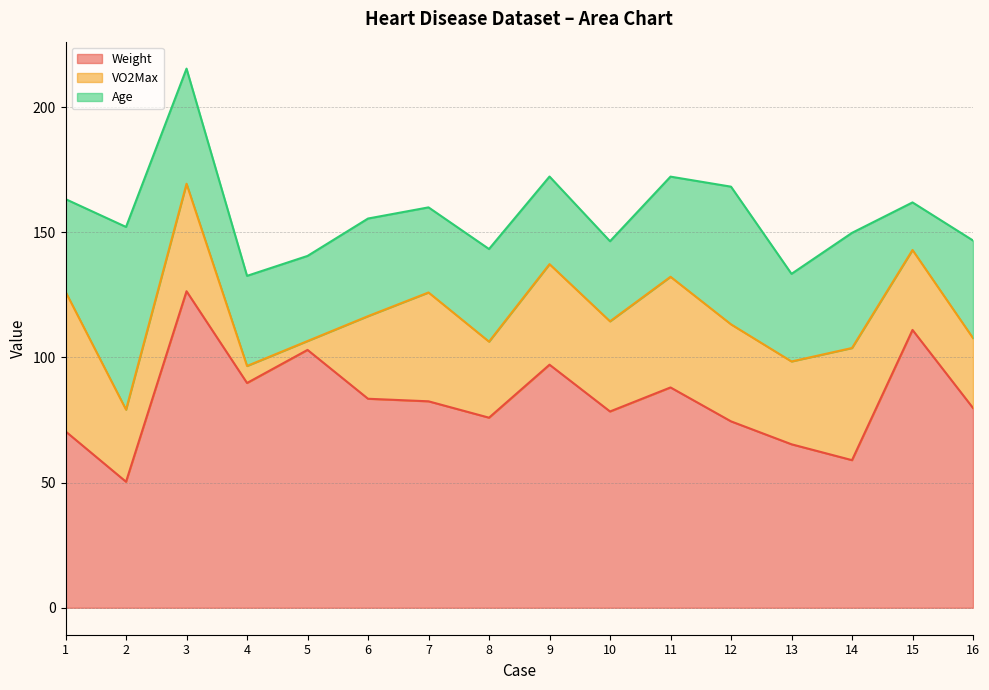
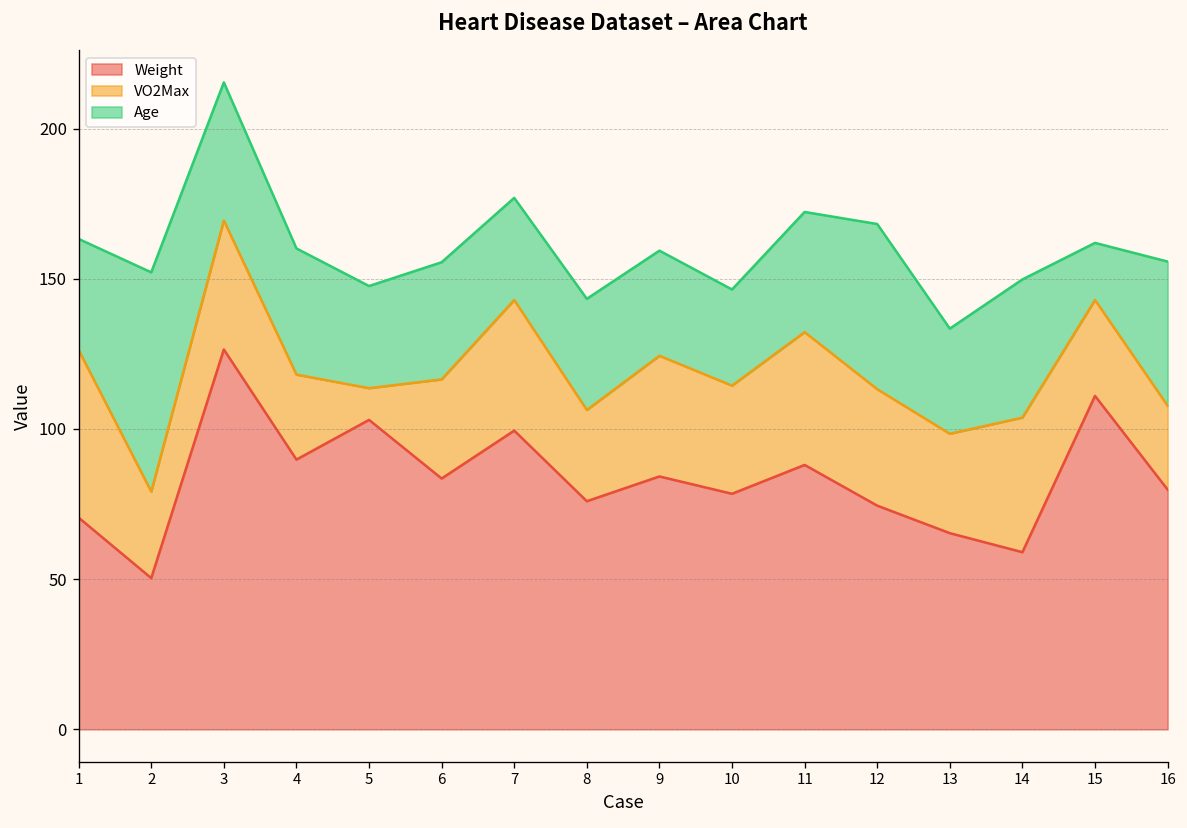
VO2Max, 4: 7 -> 28
Age, 4: 36 -> 42
VO2Max, 5: 4 -> 11
Weight, 7: 82 -> 99
Weight, 9: 97 -> 84
Age, 16: 39 -> 48
